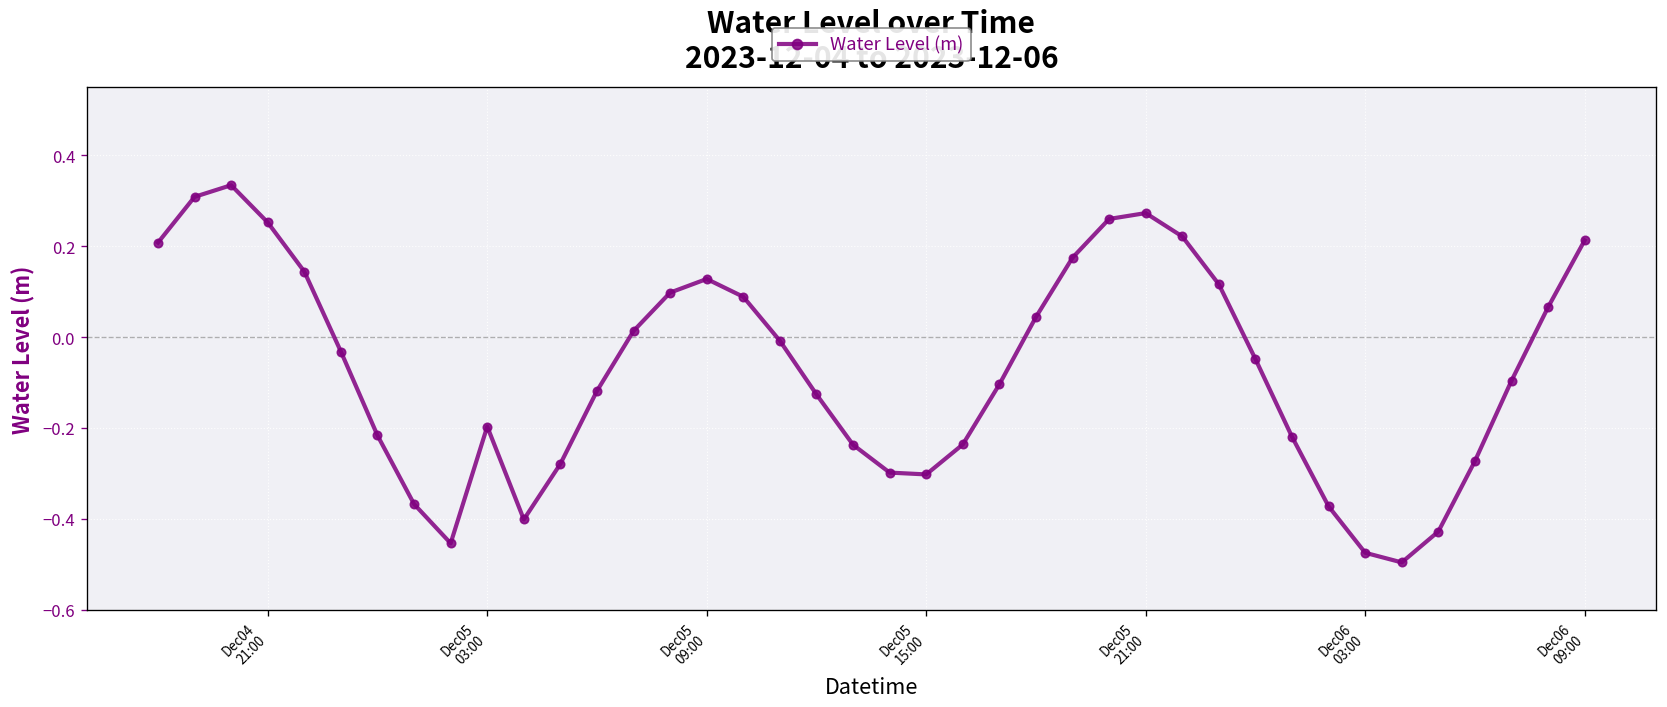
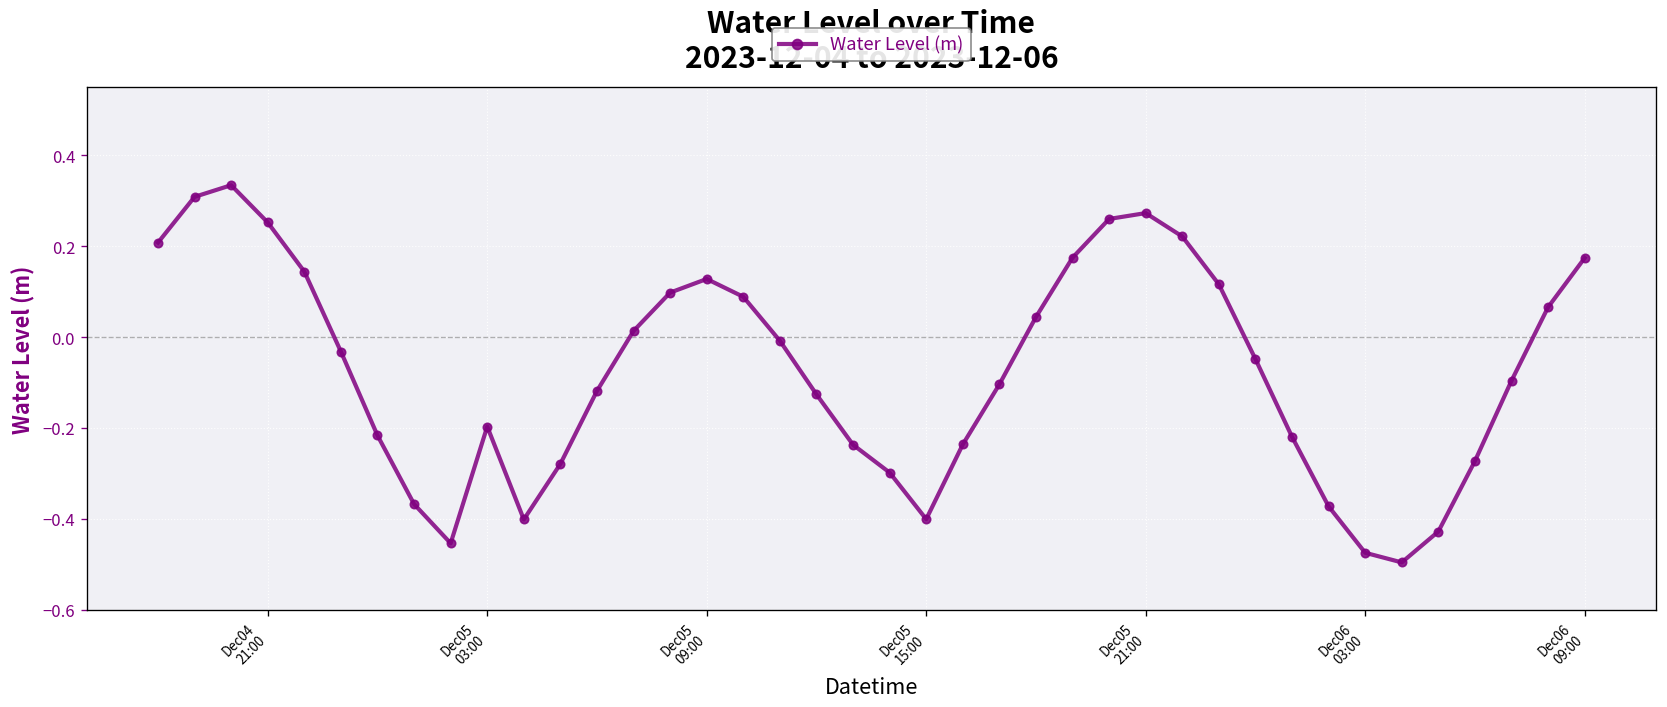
Dec05 15:00: -0.30 -> -0.40
Dec06 09:00: 0.21 -> 0.17
